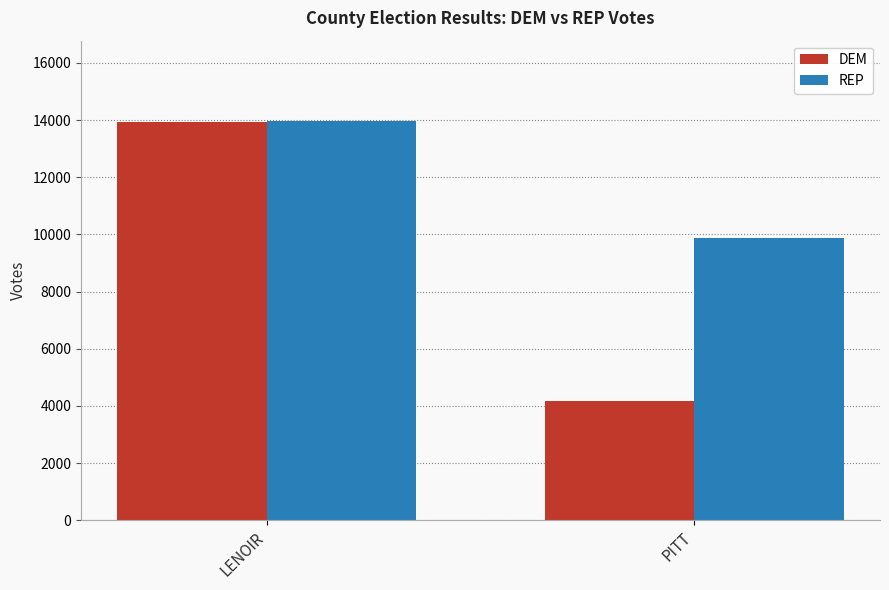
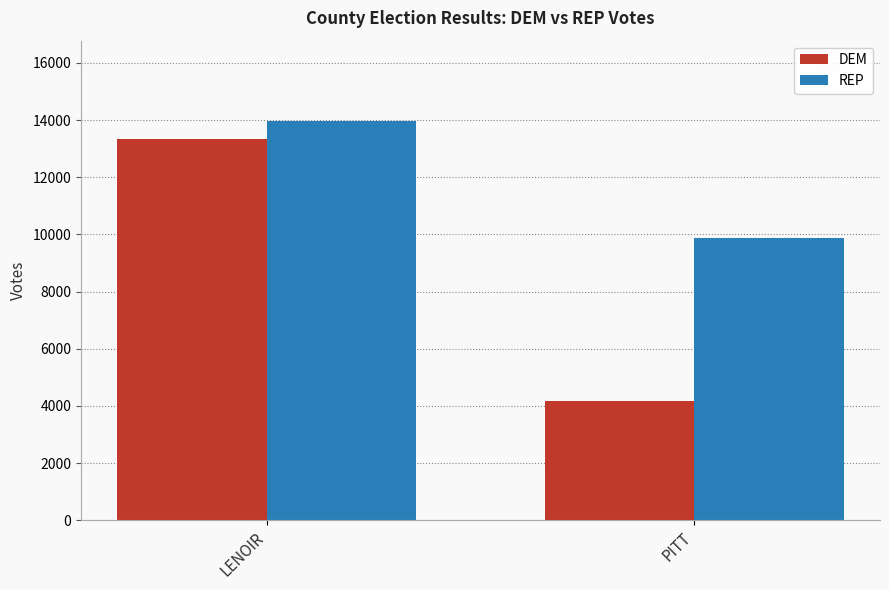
DEM, LENOIR: 13900 -> 13300
